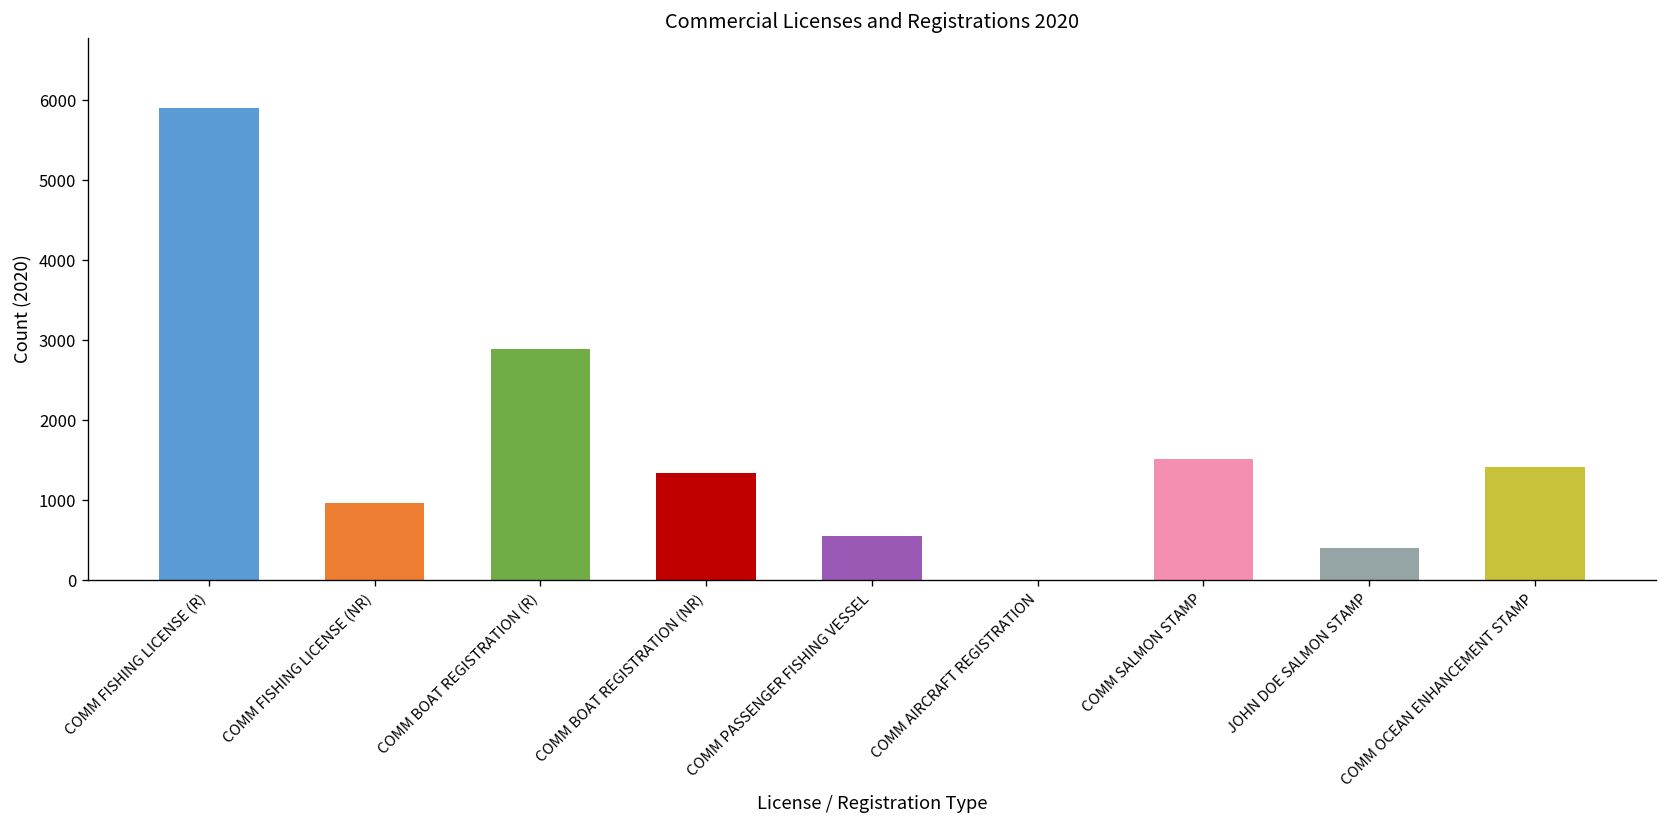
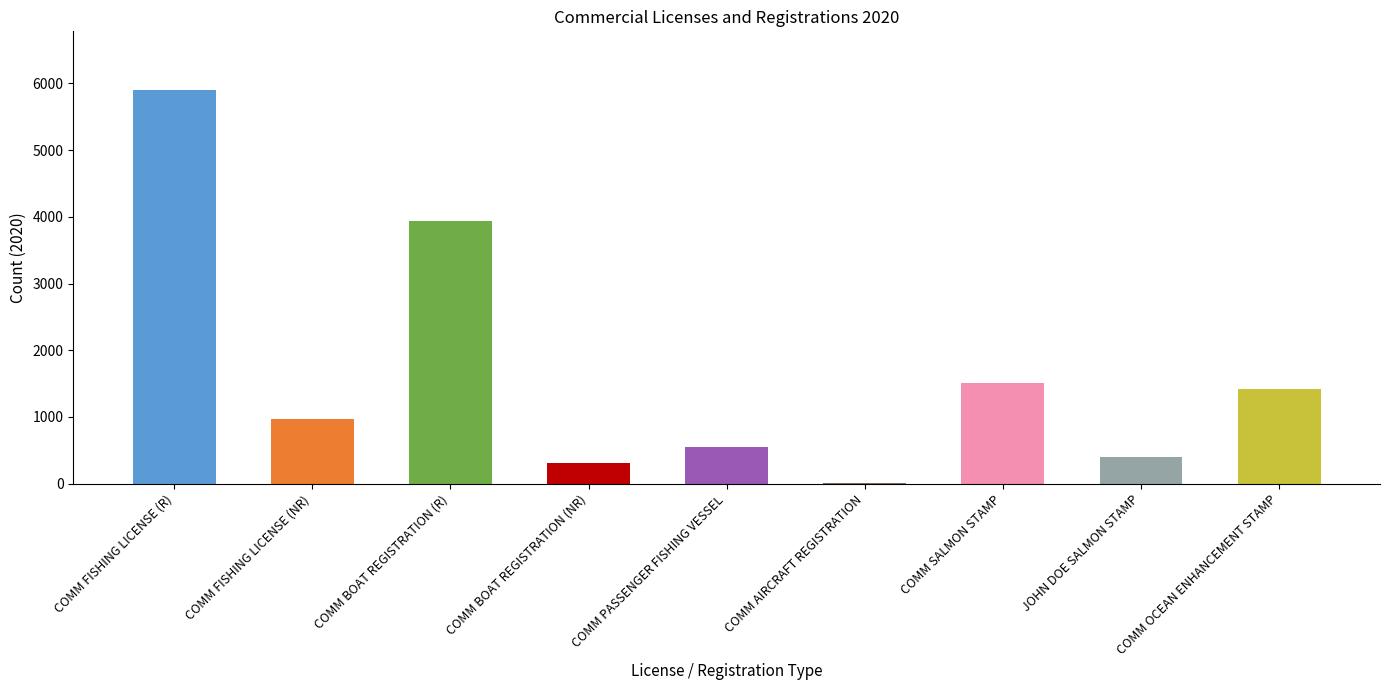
COMM BOAT REGISTRATION (R): 2900 -> 3900
COMM BOAT REGISTRATION (NR): 1300 -> 300
